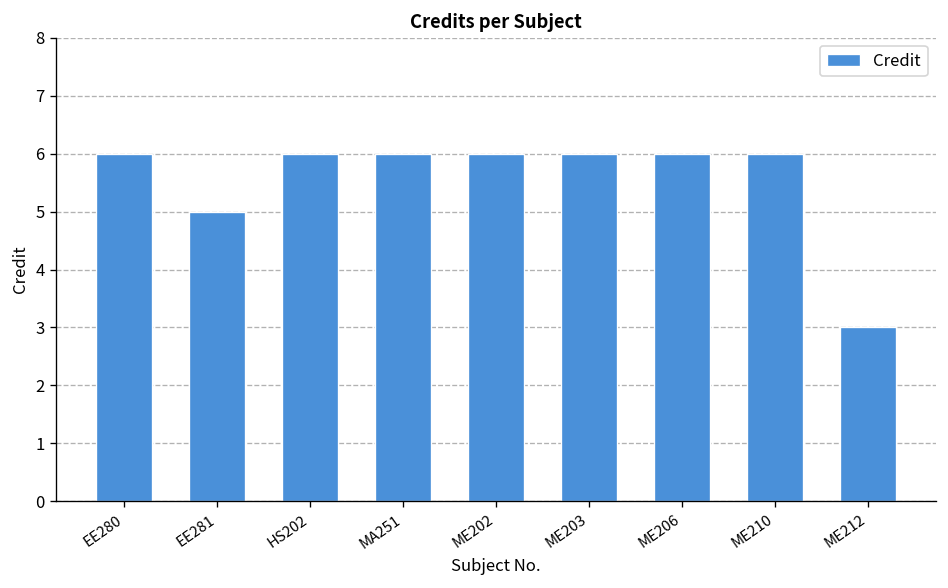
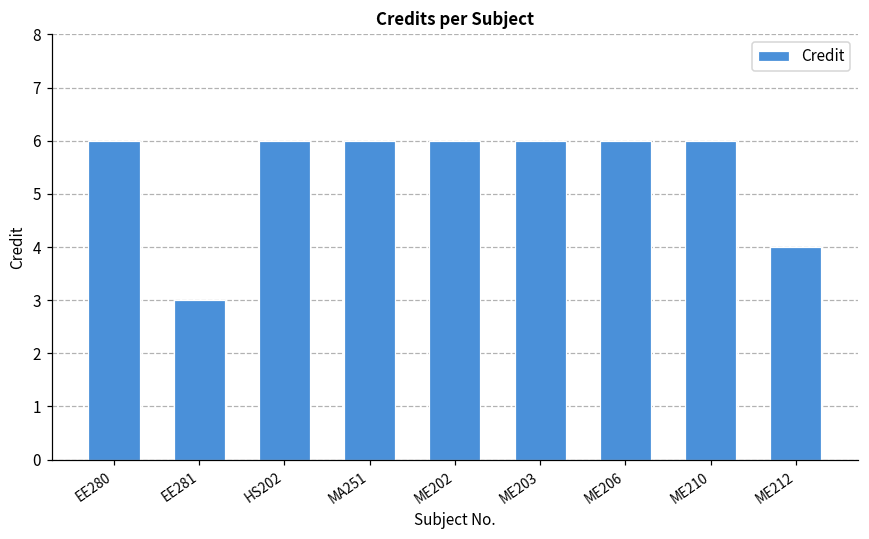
EE281: 5 -> 3
ME212: 3 -> 4
